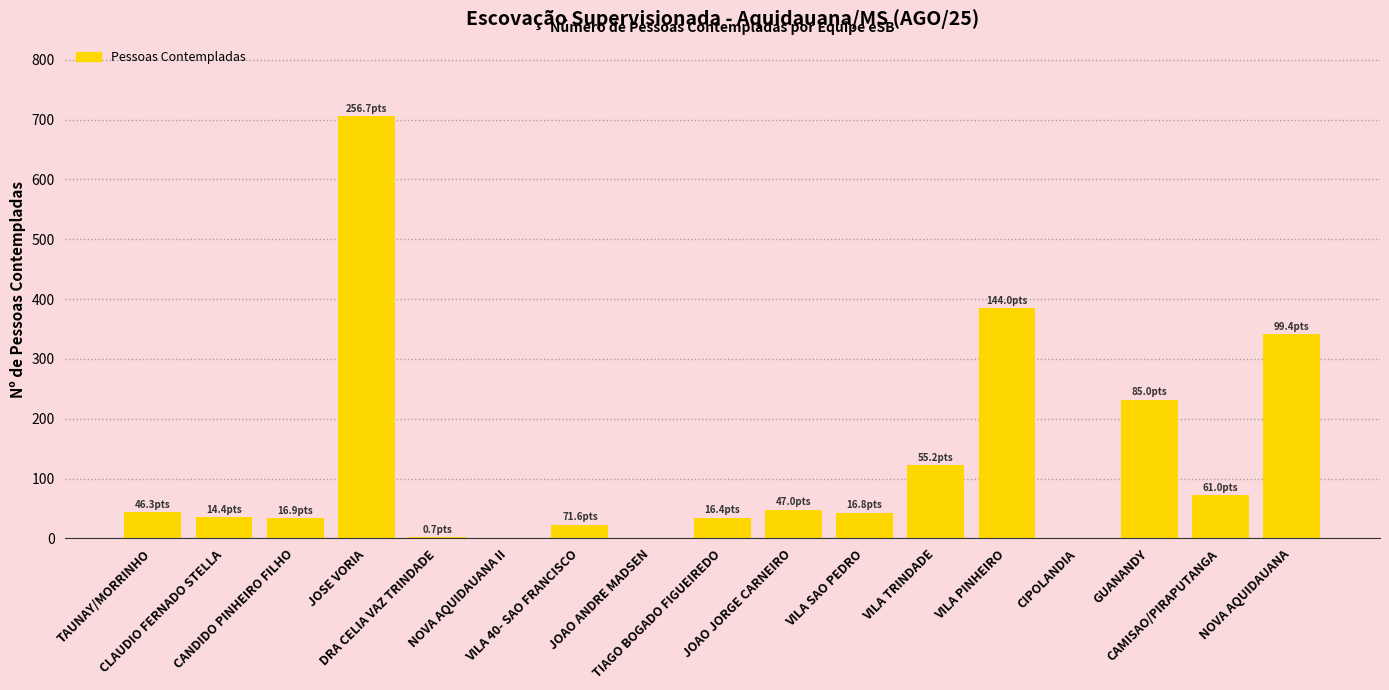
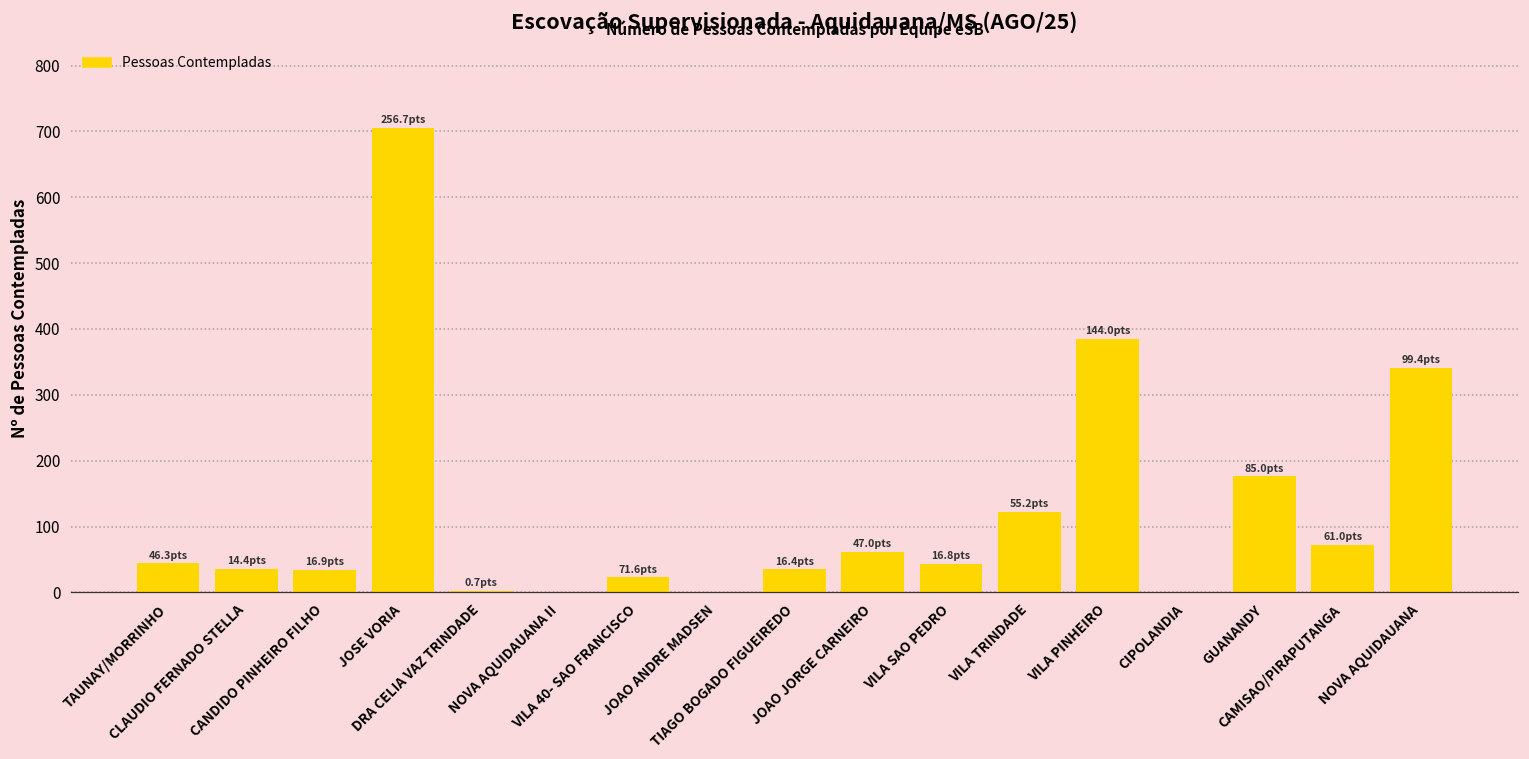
JOAO JORGE CARNEIRO: 50 -> 60
GUANANDY: 230 -> 180
